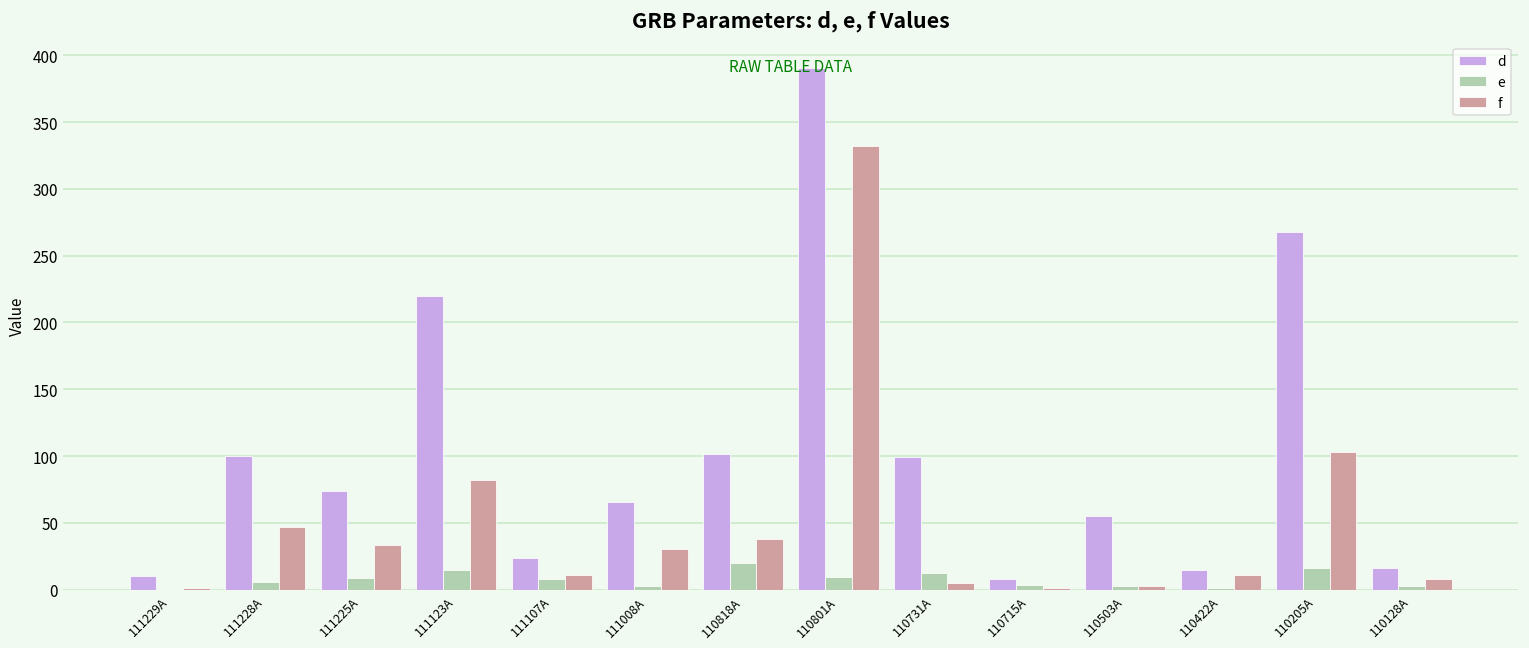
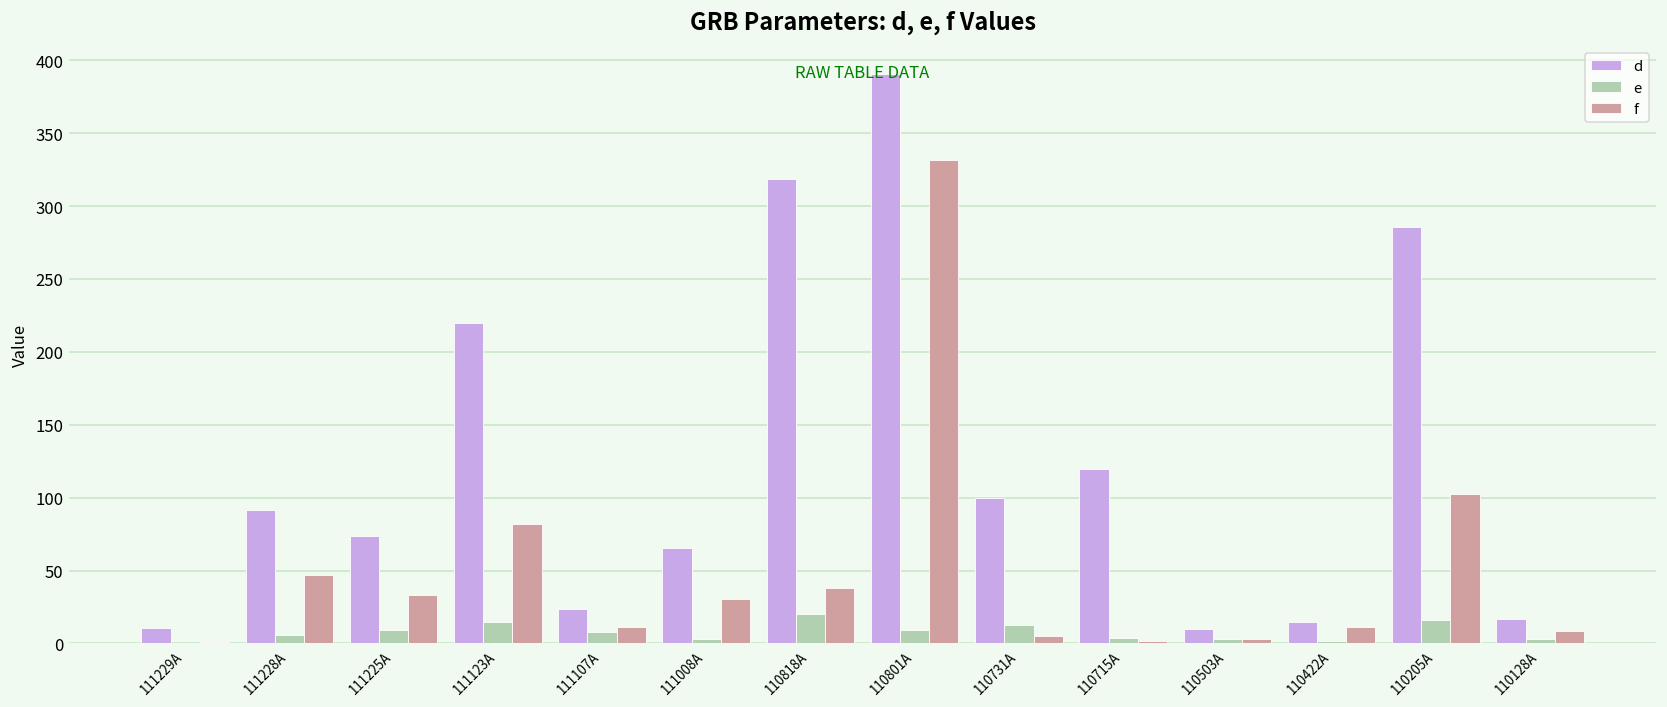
d, 111228A: 100 -> 92
d, 110818A: 102 -> 318
d, 110715A: 8 -> 120
d, 110503A: 55 -> 10
d, 110205A: 268 -> 286
